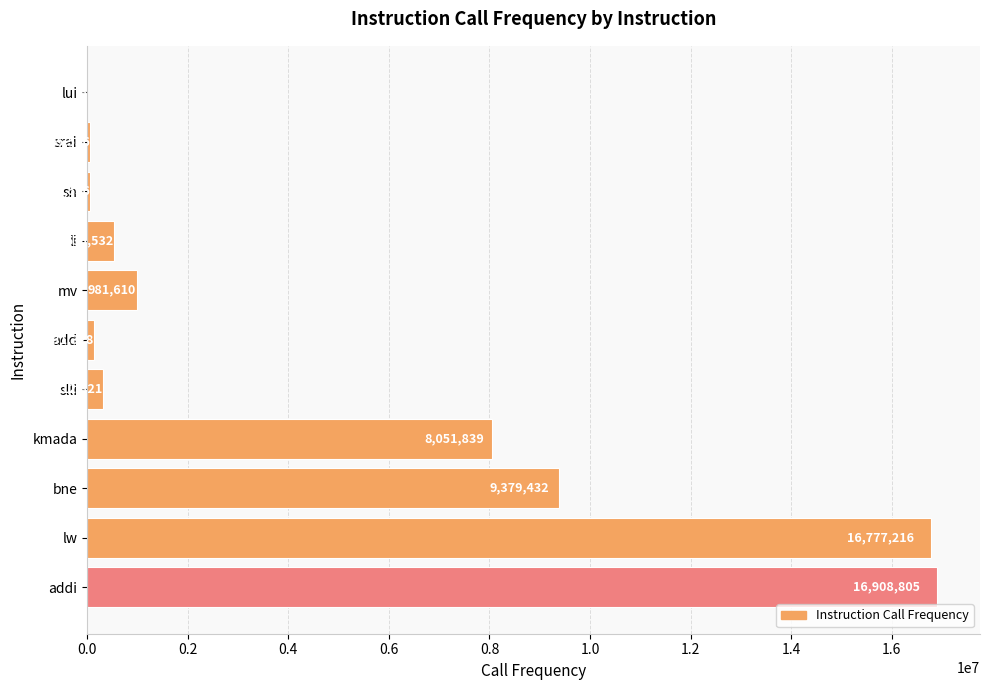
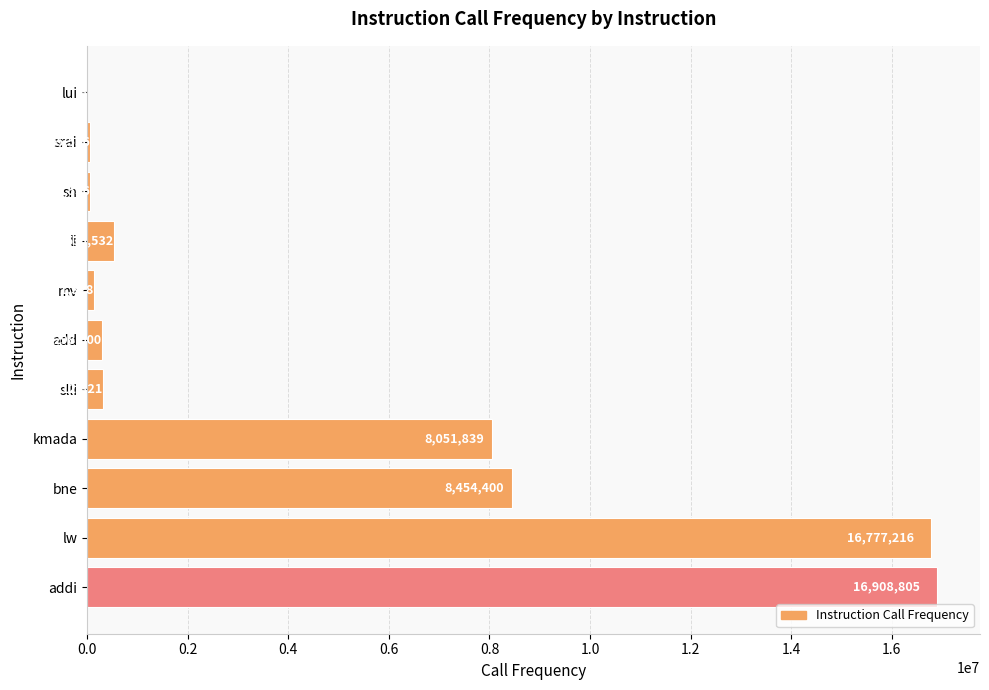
mv: 1000000 -> 100000
add: 100000 -> 300000
bne: 9,379,432 -> 8,454,400
